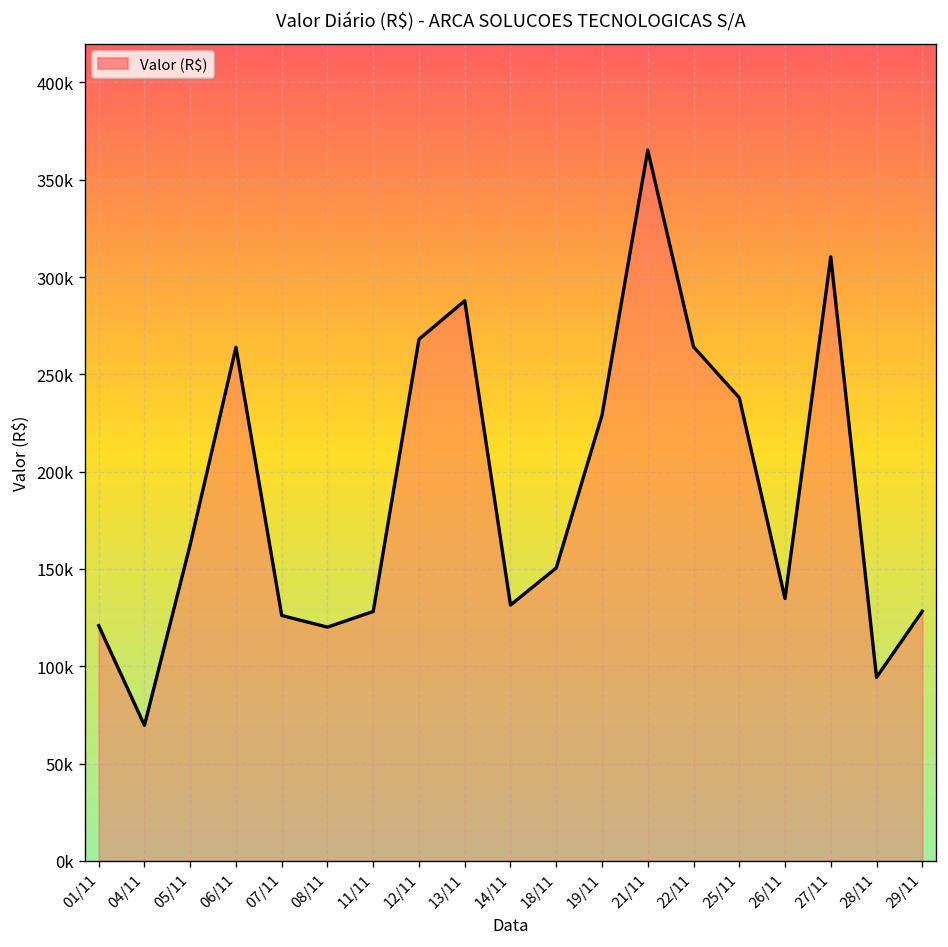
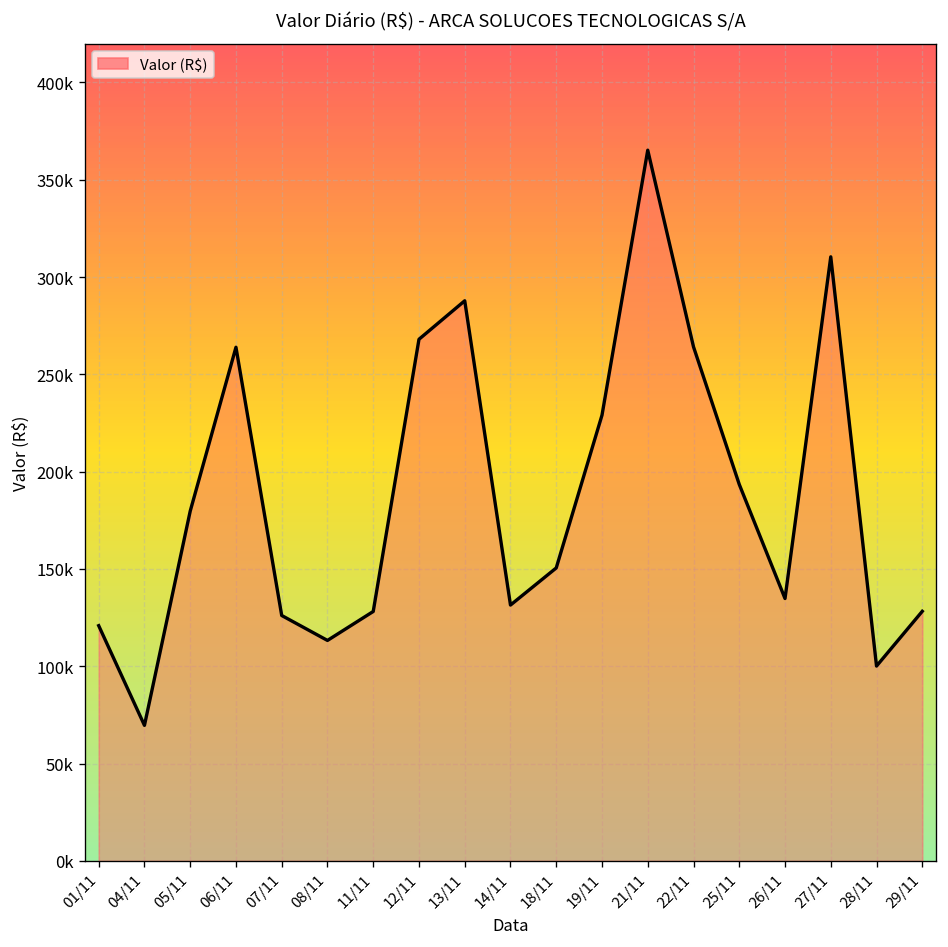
05/11: 163000 -> 180000
08/11: 120000 -> 113000
25/11: 238000 -> 193000
28/11: 94000 -> 100000
